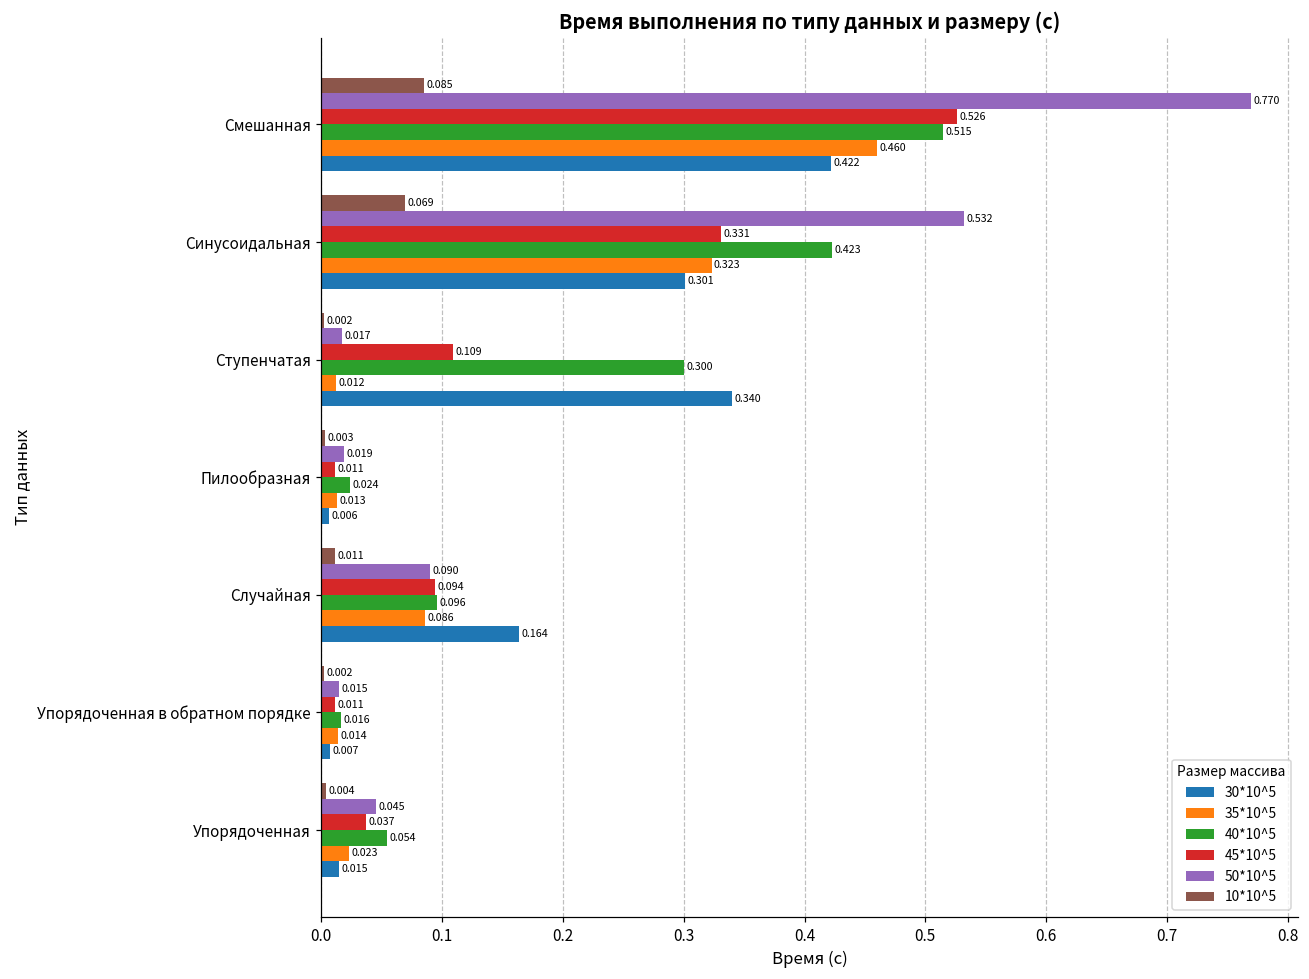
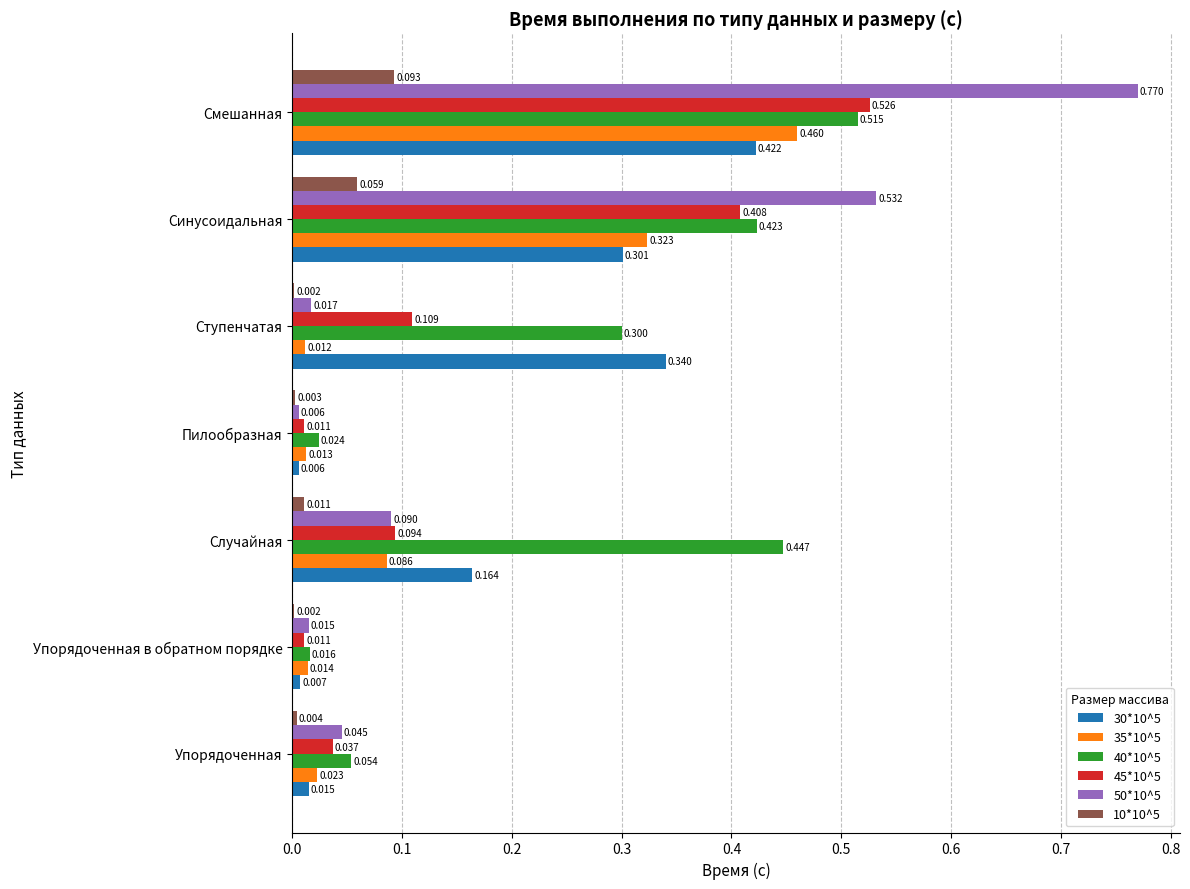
10*10^5, Смешанная: 0.085 -> 0.093
10*10^5, Синусоидальная: 0.069 -> 0.059
45*10^5, Синусоидальная: 0.331 -> 0.408
50*10^5, Пилообразная: 0.019 -> 0.006
40*10^5, Случайная: 0.096 -> 0.447
